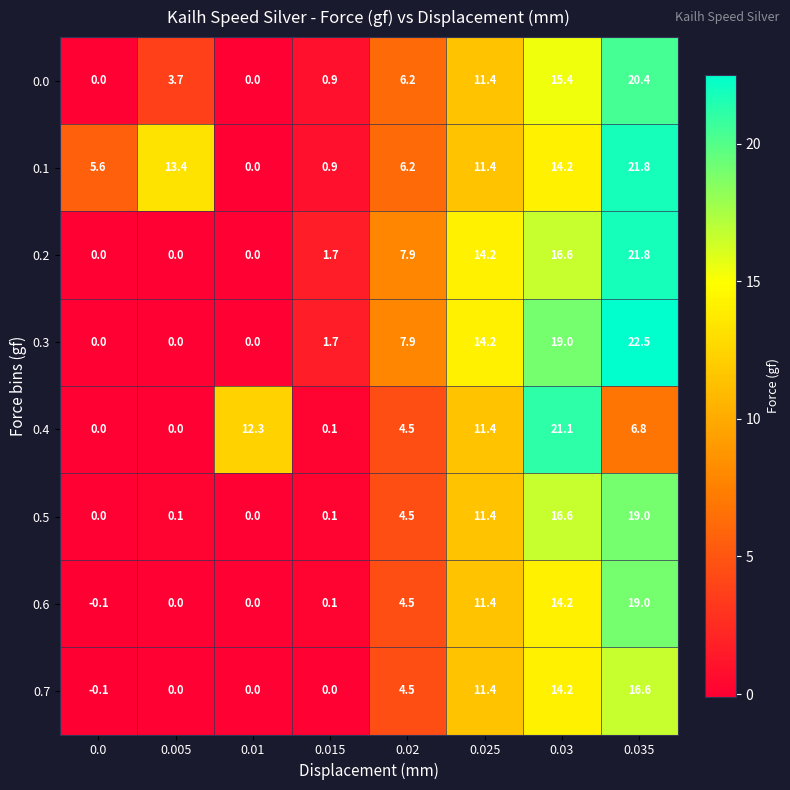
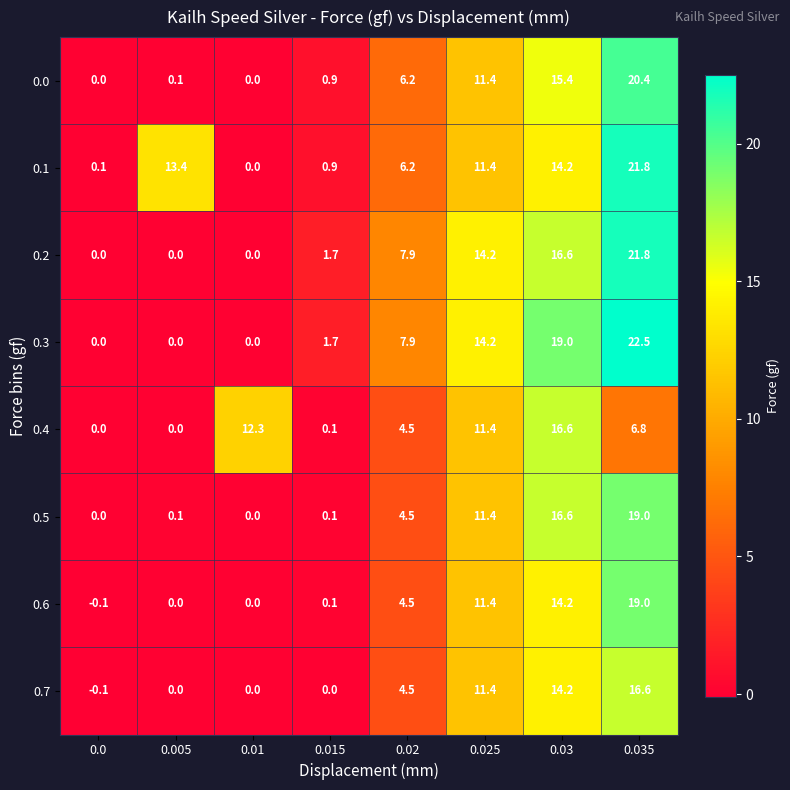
0.0, 0.005: 3.7 -> 0.1
0.1, 0.0: 5.6 -> 0.1
0.4, 0.03: 21.1 -> 16.6
